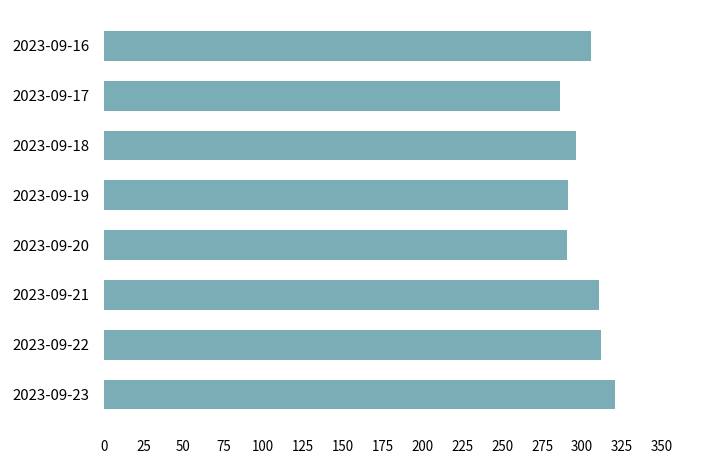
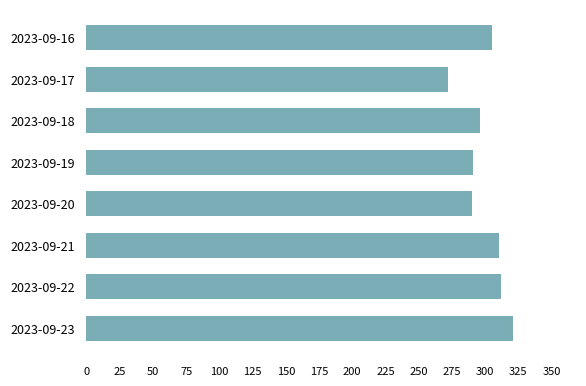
2023-09-17: 286 -> 272
